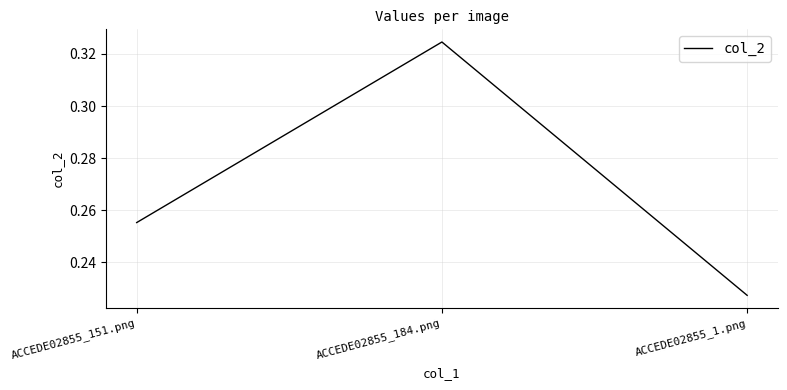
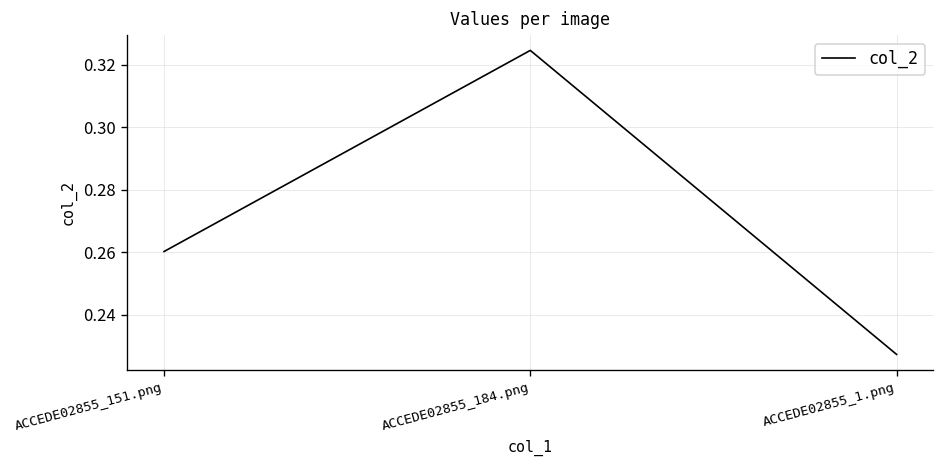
ACCEDE02855_151.png: 0.255 -> 0.260
